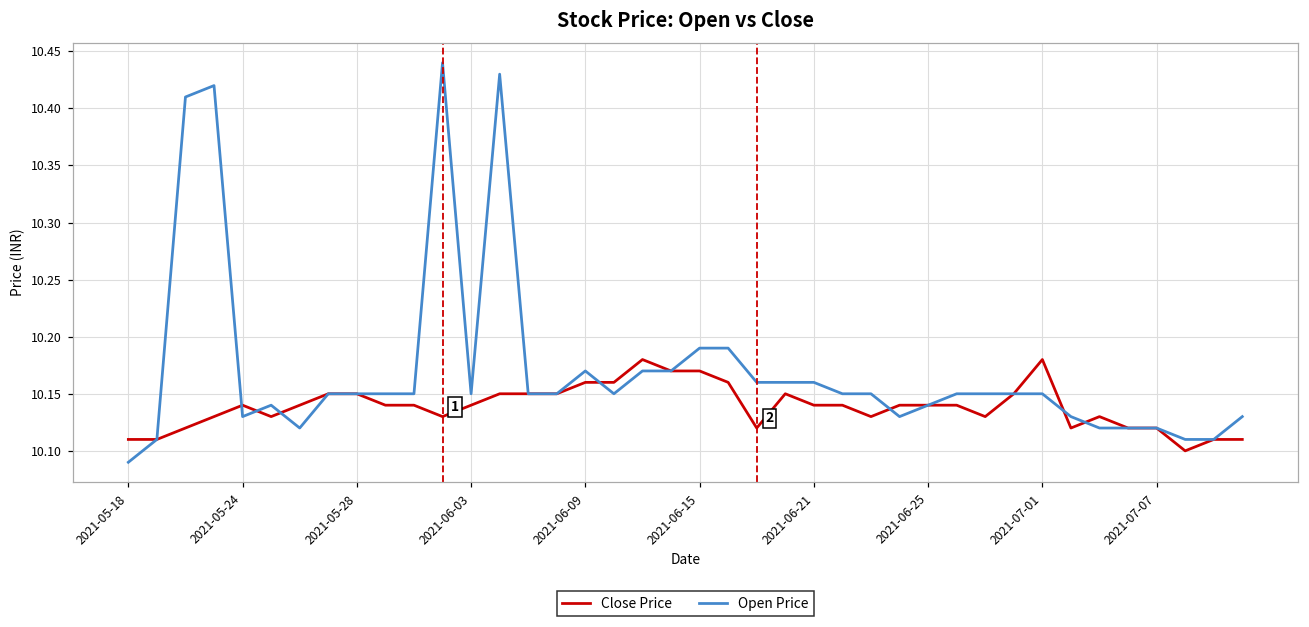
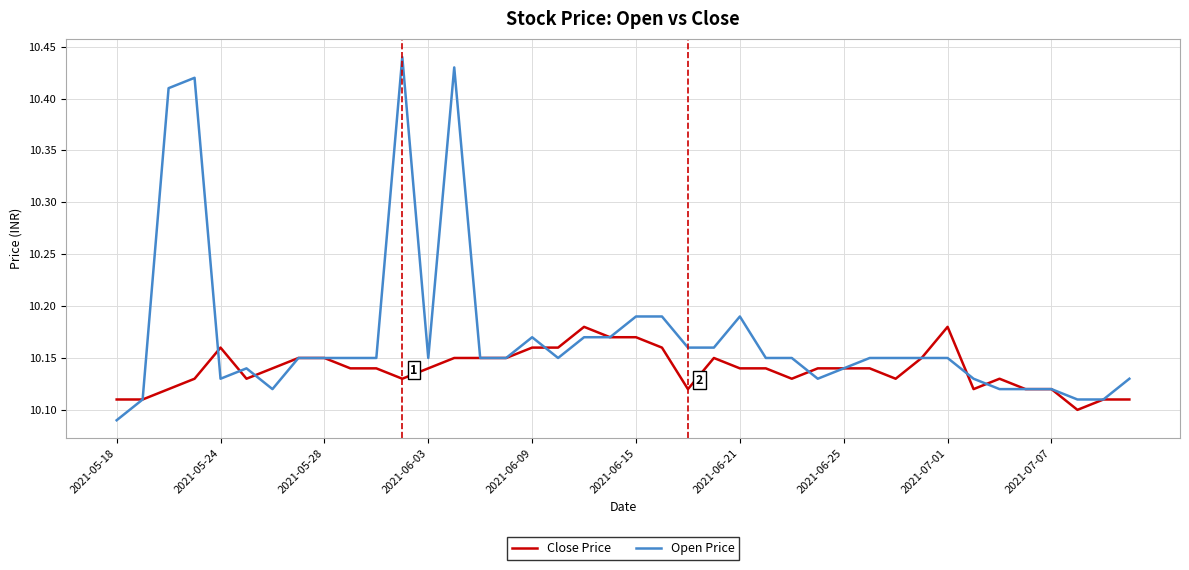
Close Price, 2021-05-24: 10.14 -> 10.16
Open Price, 2021-06-21: 10.16 -> 10.19
